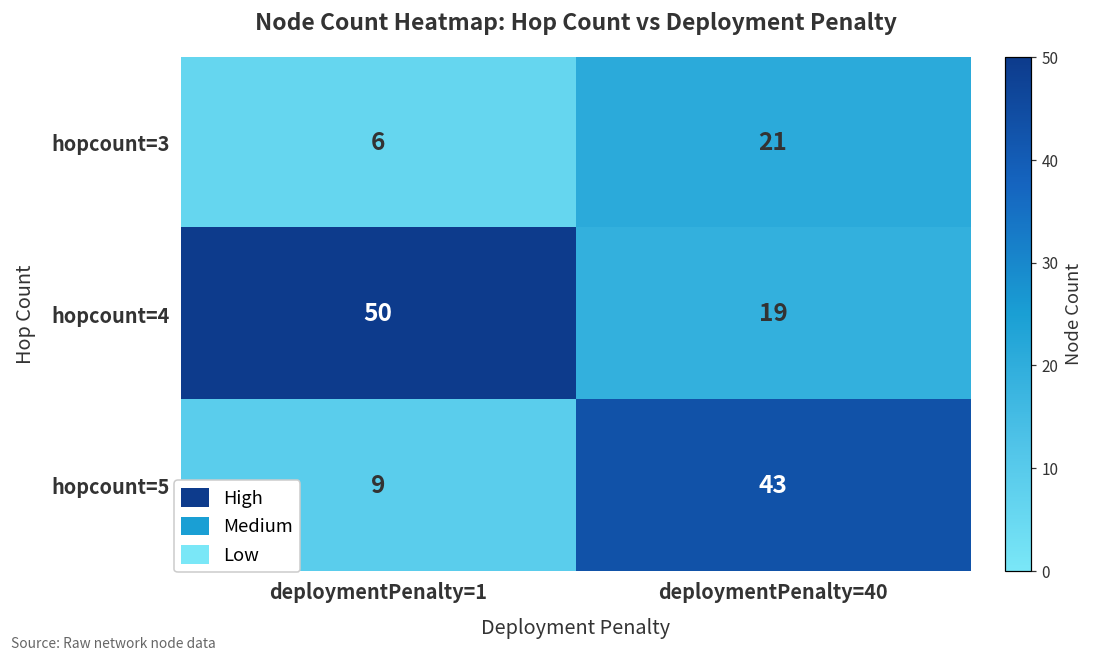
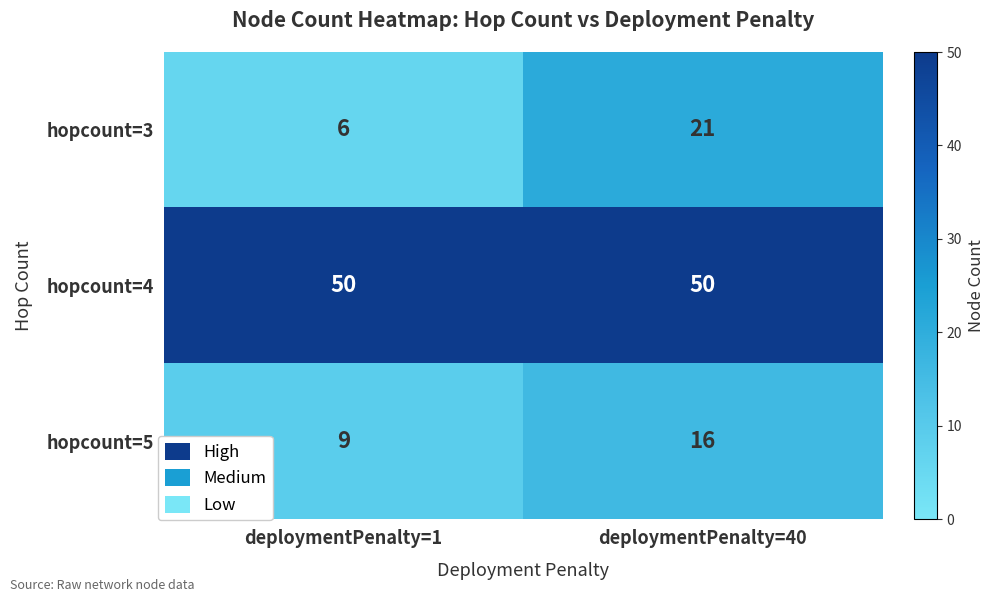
hopcount=4, deploymentPenalty=40: 19 -> 50
hopcount=5, deploymentPenalty=40: 43 -> 16
